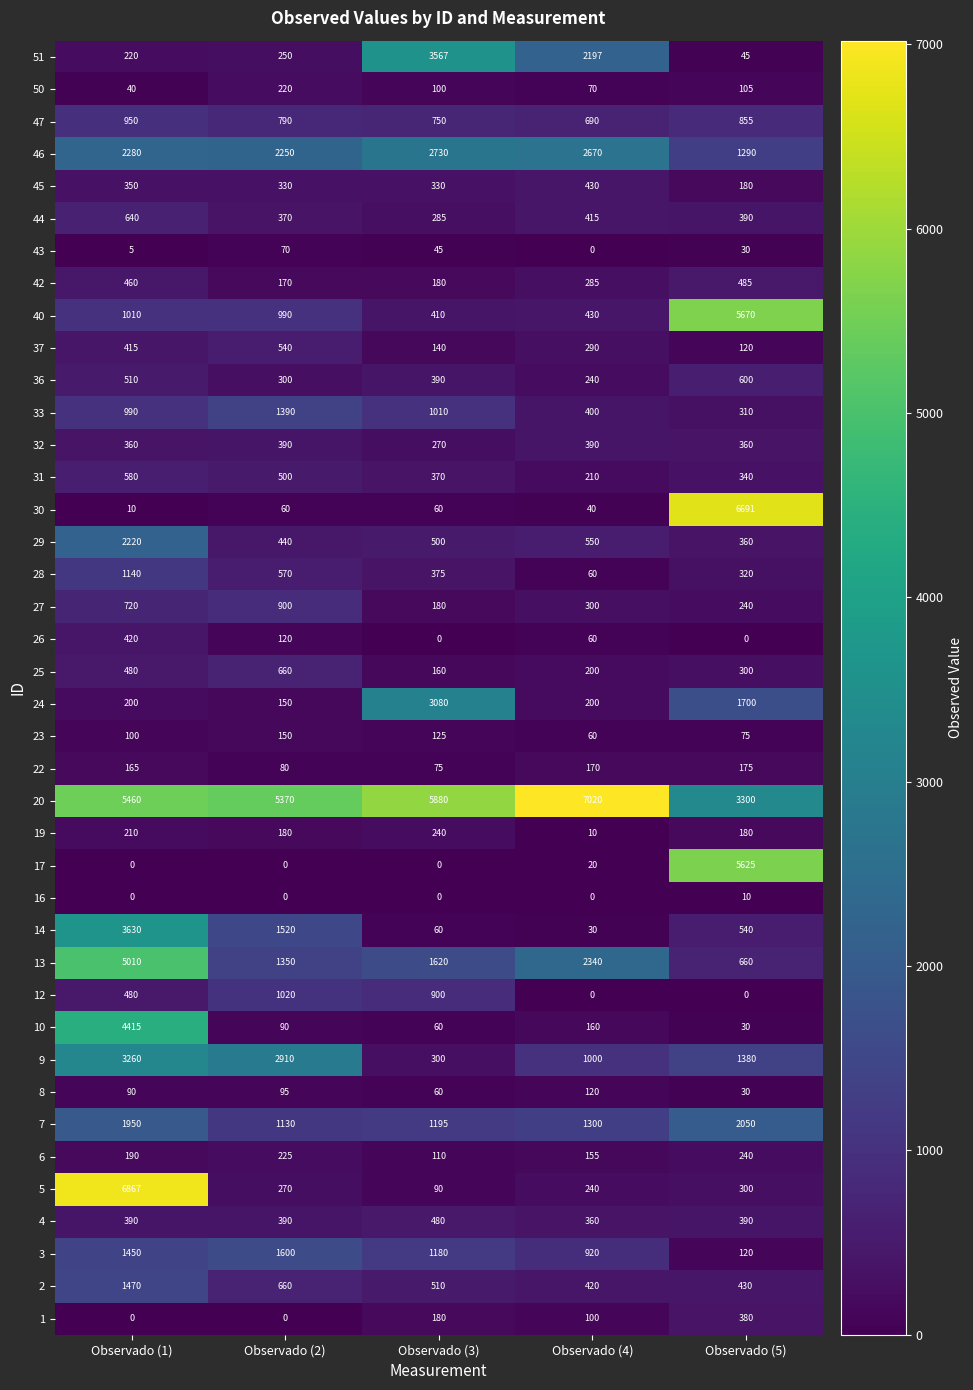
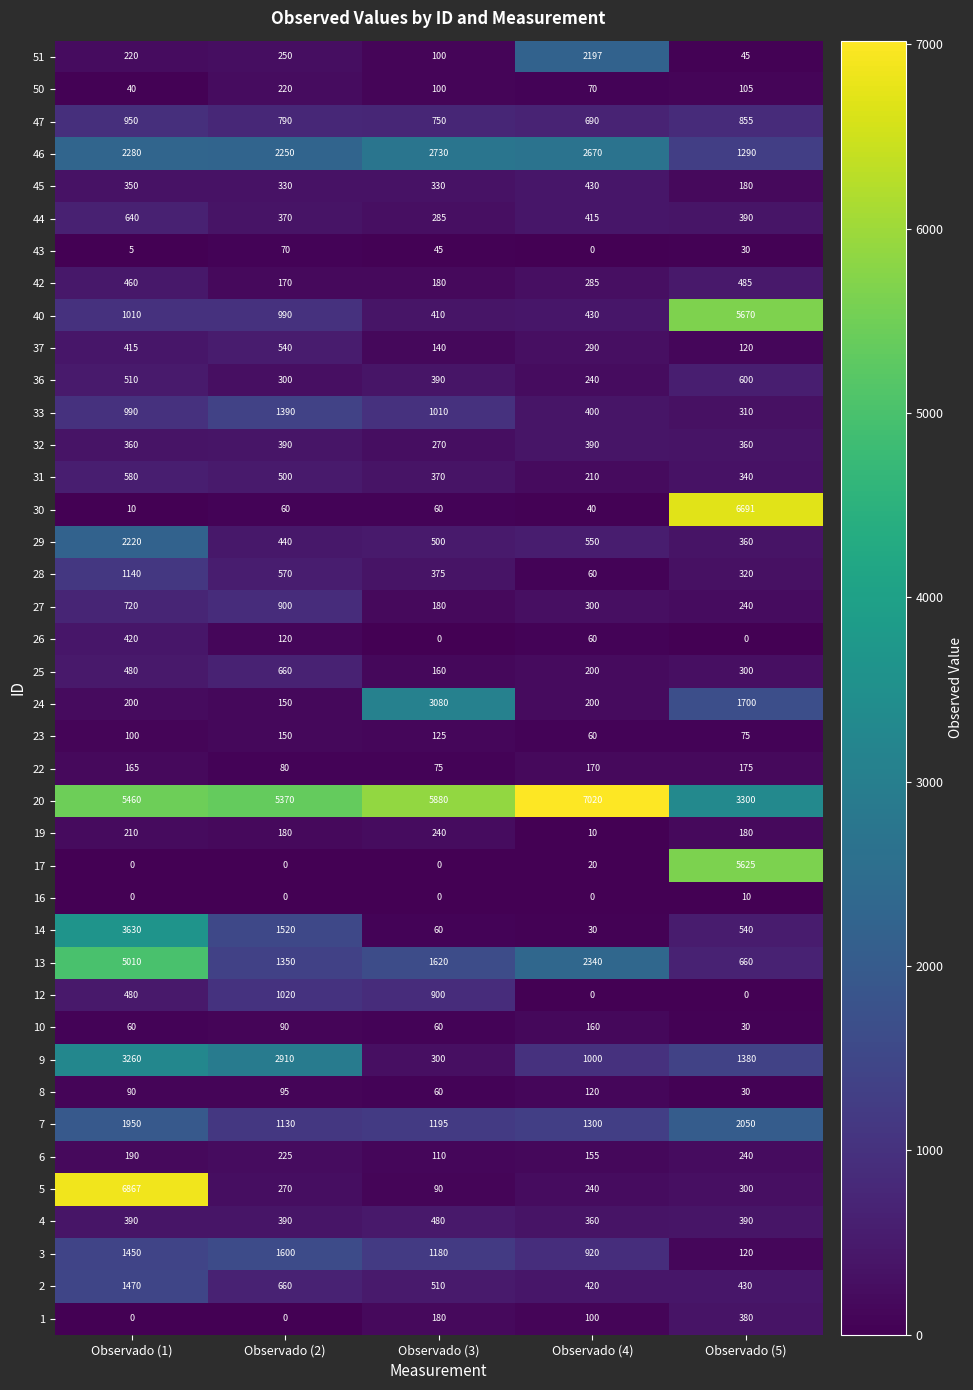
51, Observado (3): 3567 -> 100
10, Observado (1): 4415 -> 60
